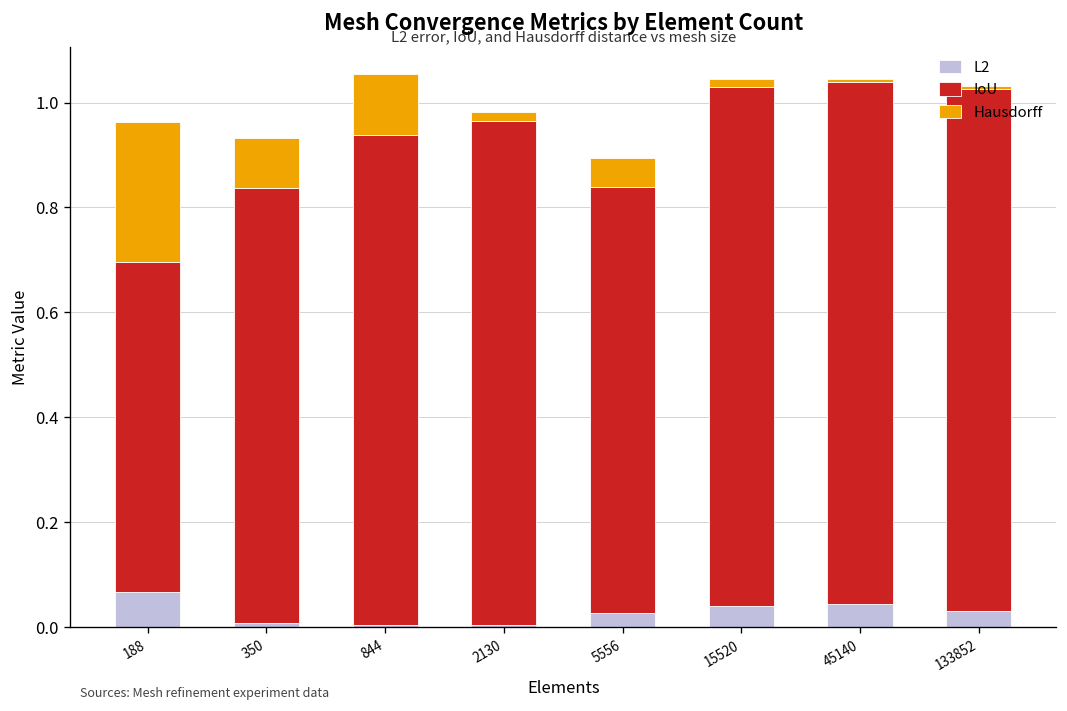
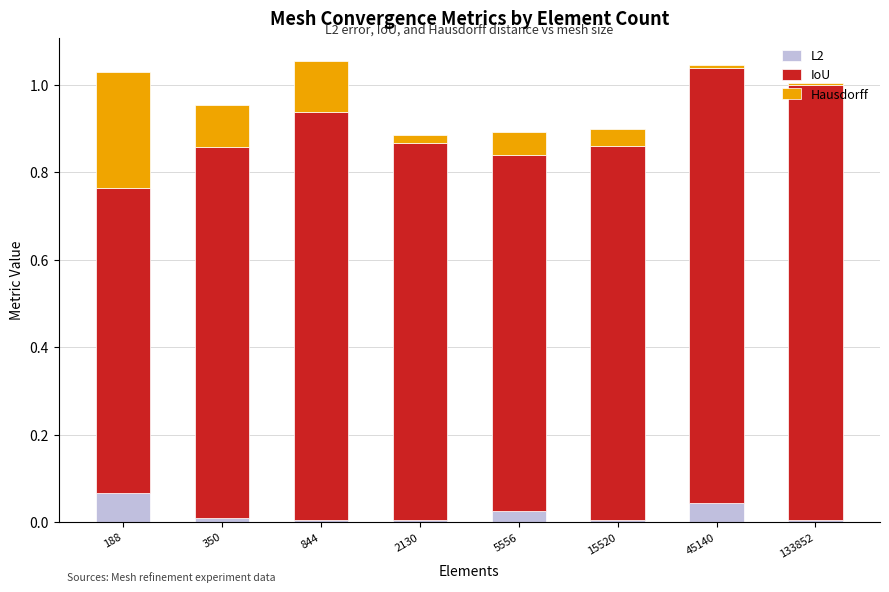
IoU, 188: 0.63 -> 0.70
IoU, 350: 0.83 -> 0.85
IoU, 2130: 0.96 -> 0.86
L2, 15520: 0.04 -> 0.00
IoU, 15520: 0.99 -> 0.86
Hausdorff, 15520: 0.02 -> 0.04
L2, 133852: 0.03 -> 0.00
